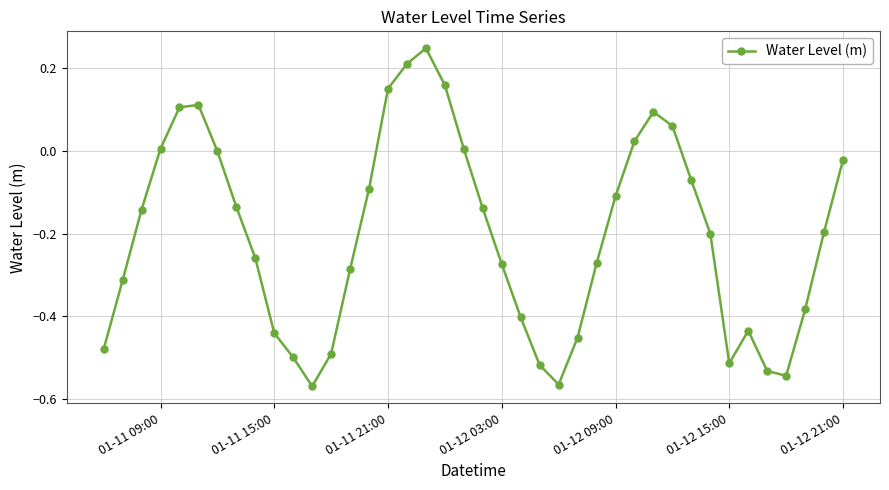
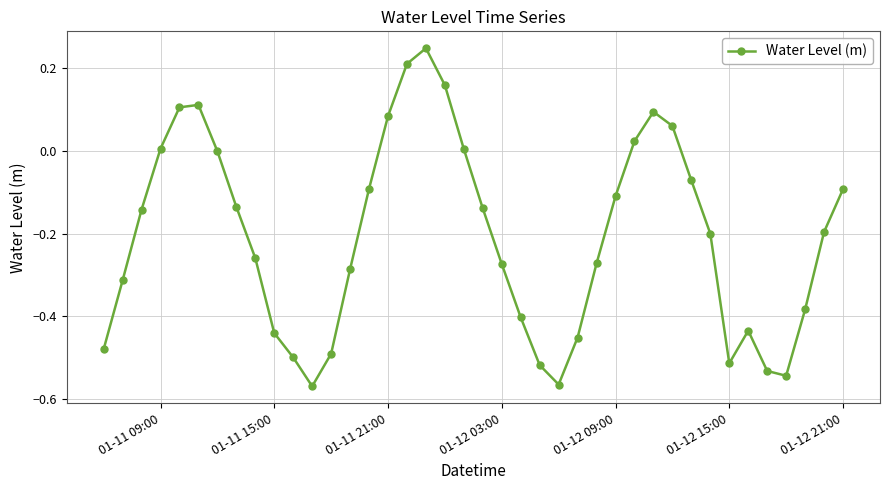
01-11 21:00: 0.15 -> 0.08
01-12 21:00: -0.02 -> -0.09
